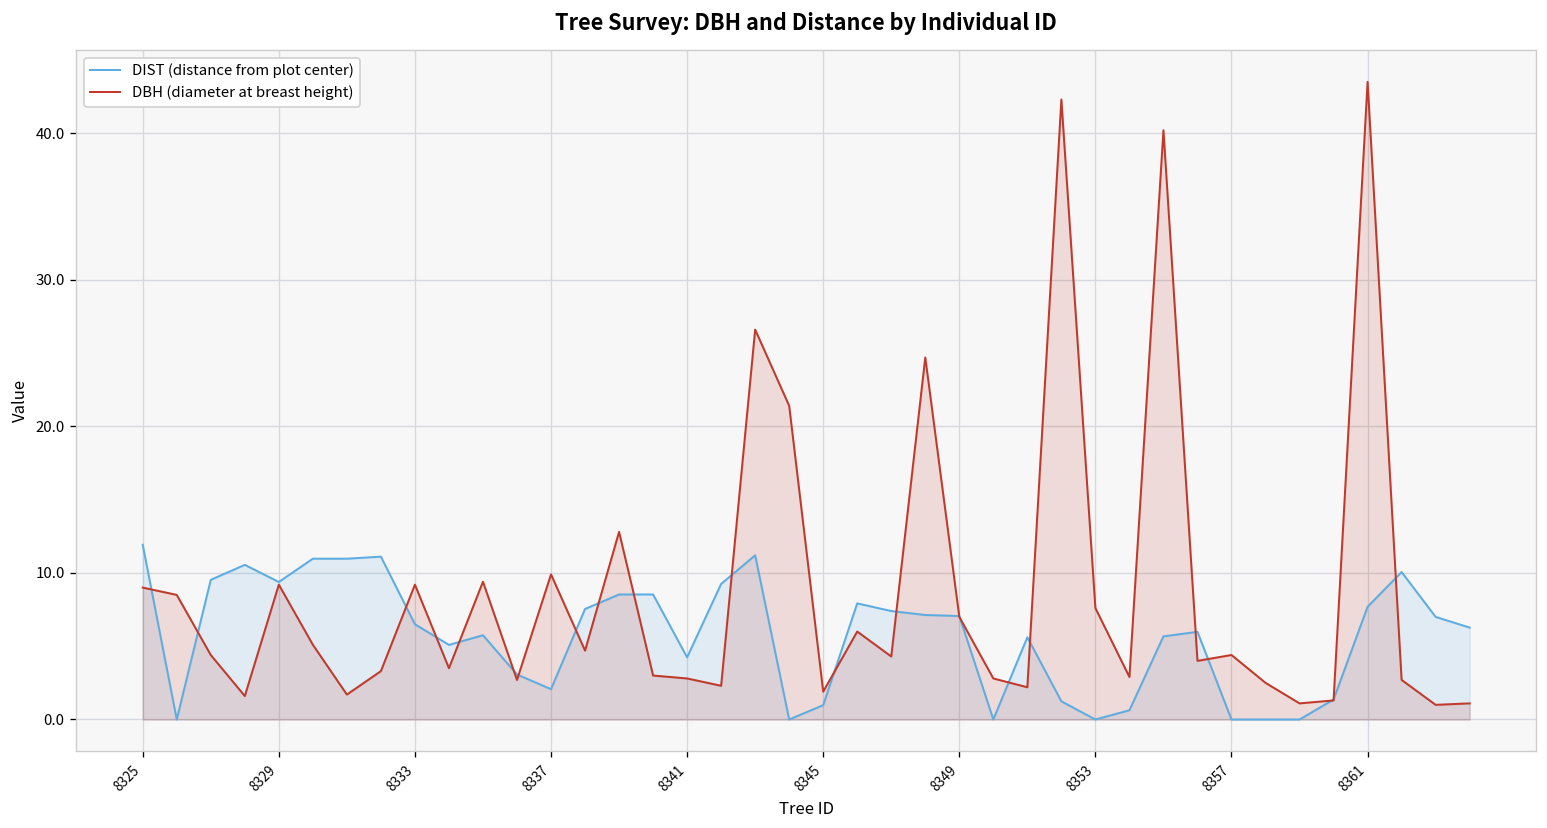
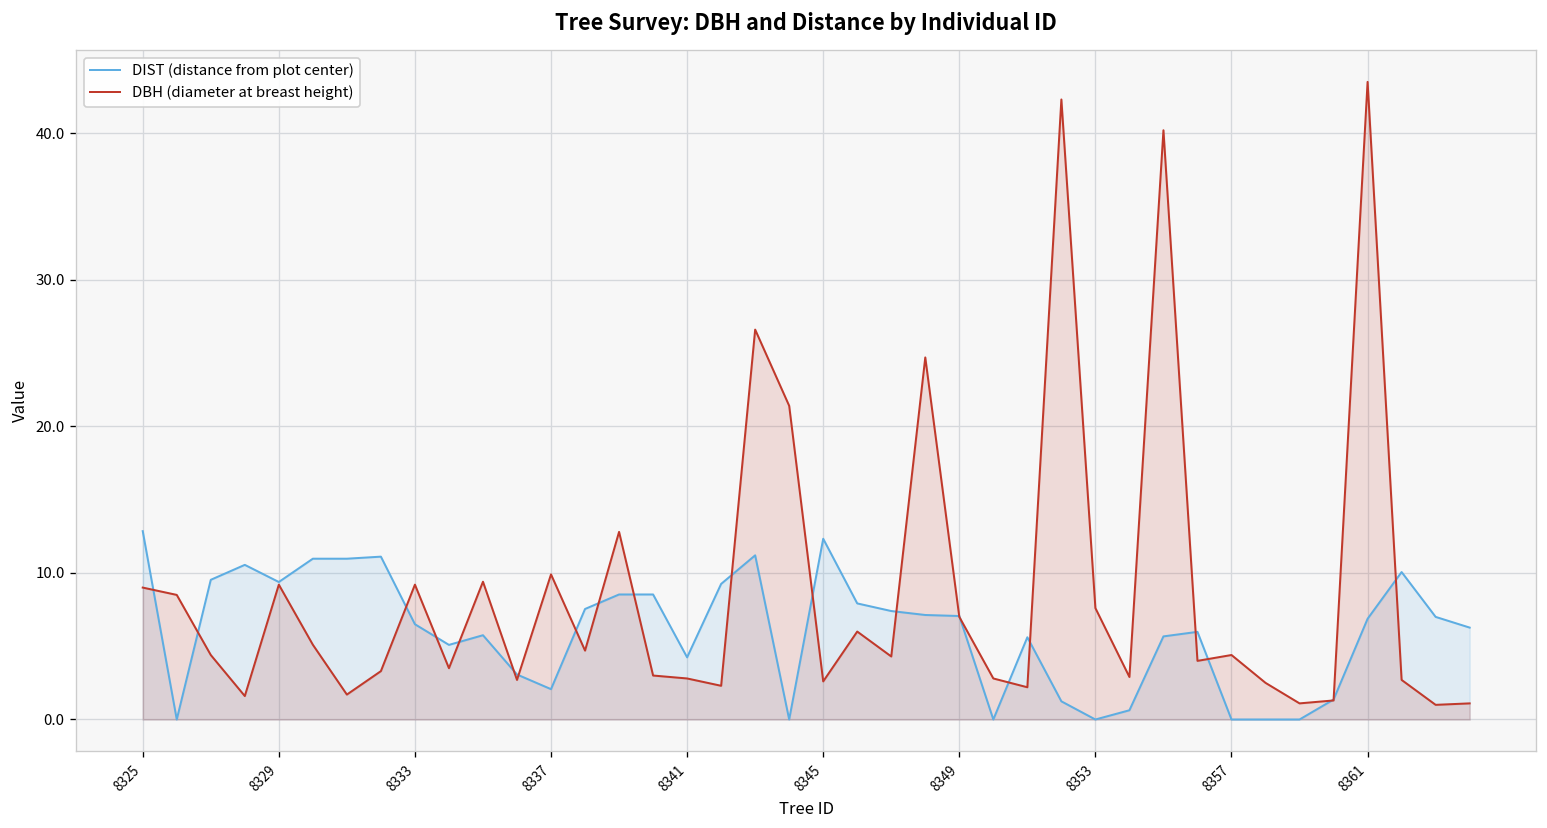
DIST (distance from plot center), 8325: 11.9 -> 12.9
DIST (distance from plot center), 8345: 1.0 -> 12.3
DBH (diameter at breast height), 8345: 1.9 -> 2.6
DIST (distance from plot center), 8361: 7.7 -> 6.9
